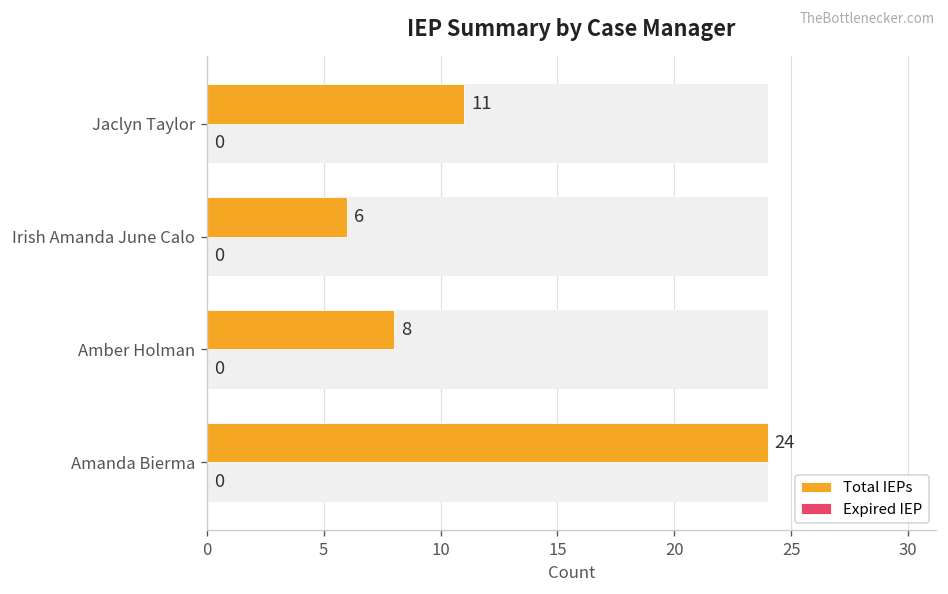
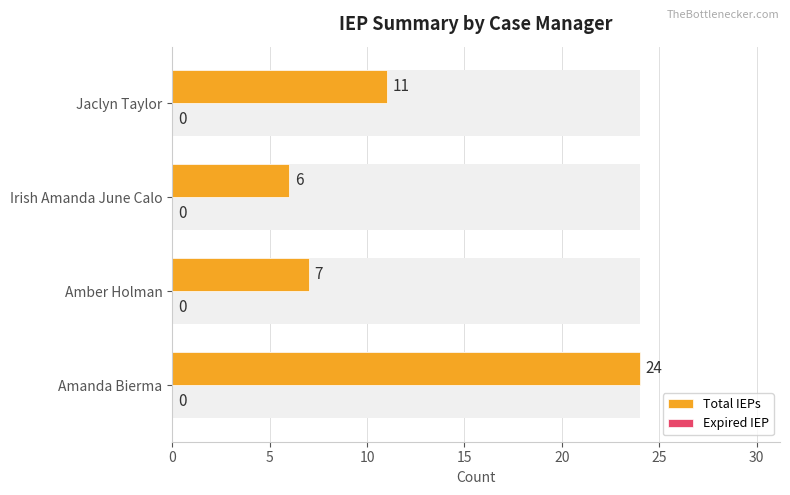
Total IEPs, Amber Holman: 8 -> 7
